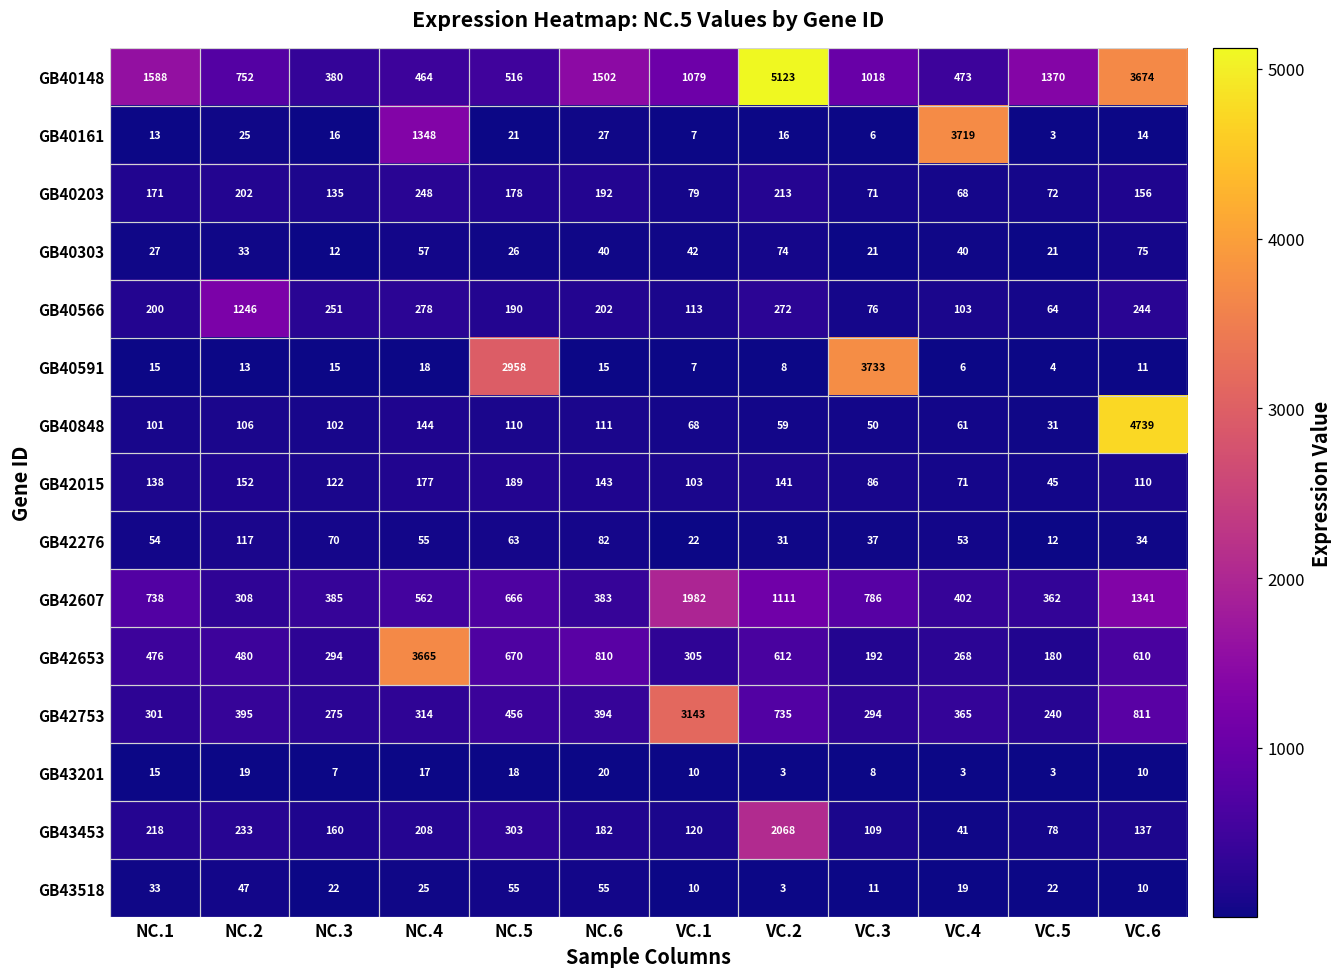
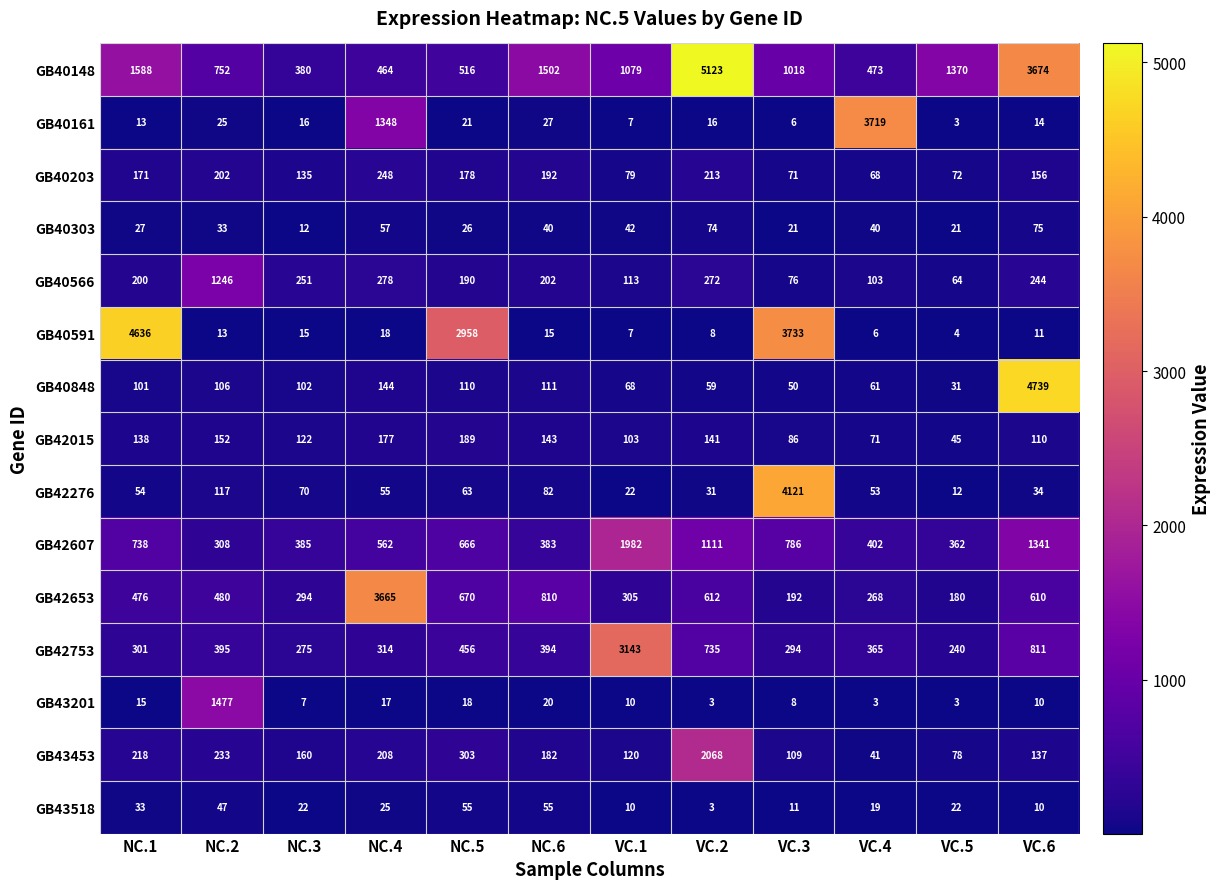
GB40591, NC.1: 15 -> 4636
GB42276, VC.3: 37 -> 4121
GB43201, NC.2: 19 -> 1477
